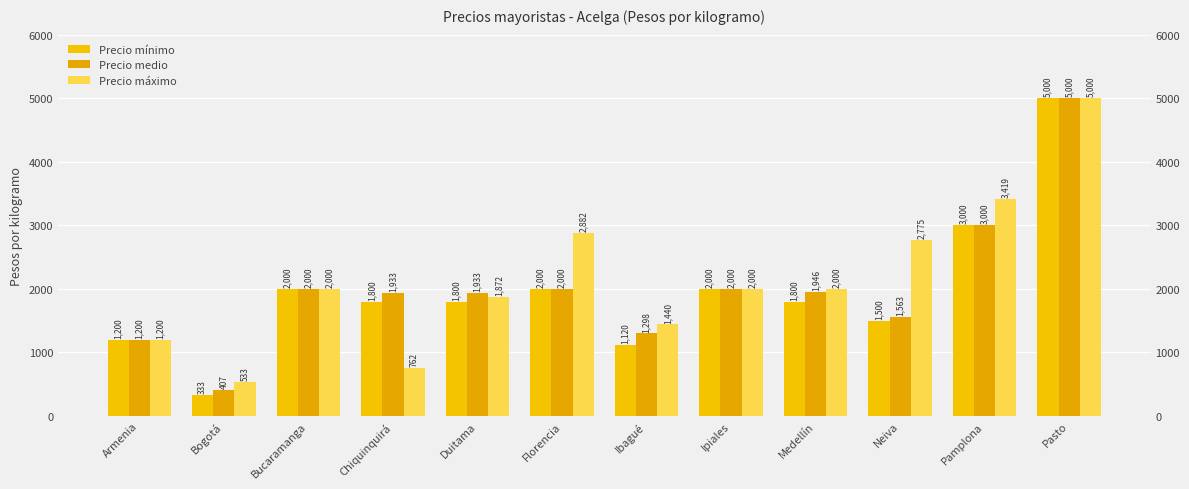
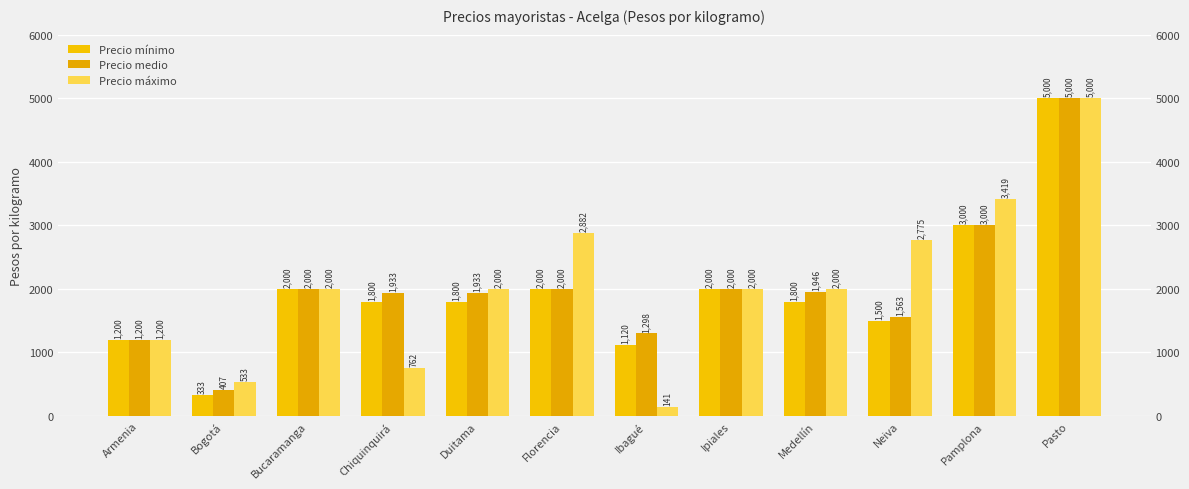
Precio máximo, Duitama: 1,872 -> 2,000
Precio máximo, Ibagué: 1,440 -> 141
